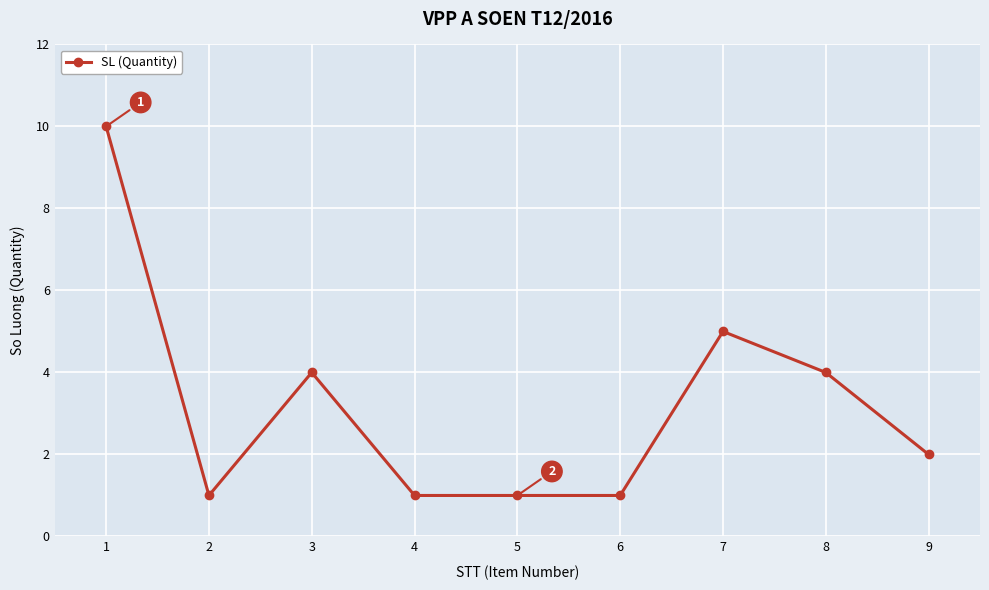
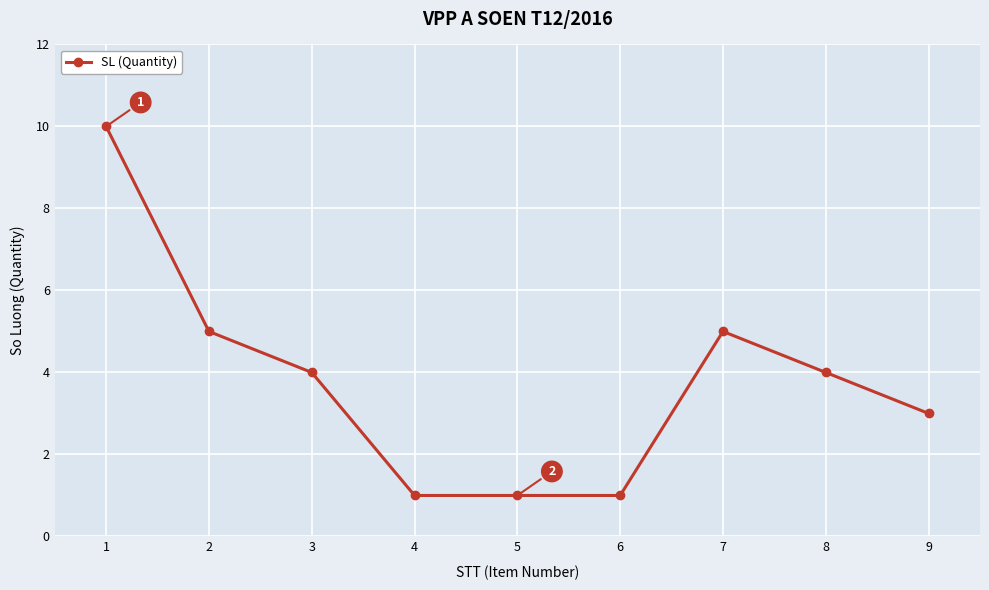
2: 1 -> 5
9: 2 -> 3
